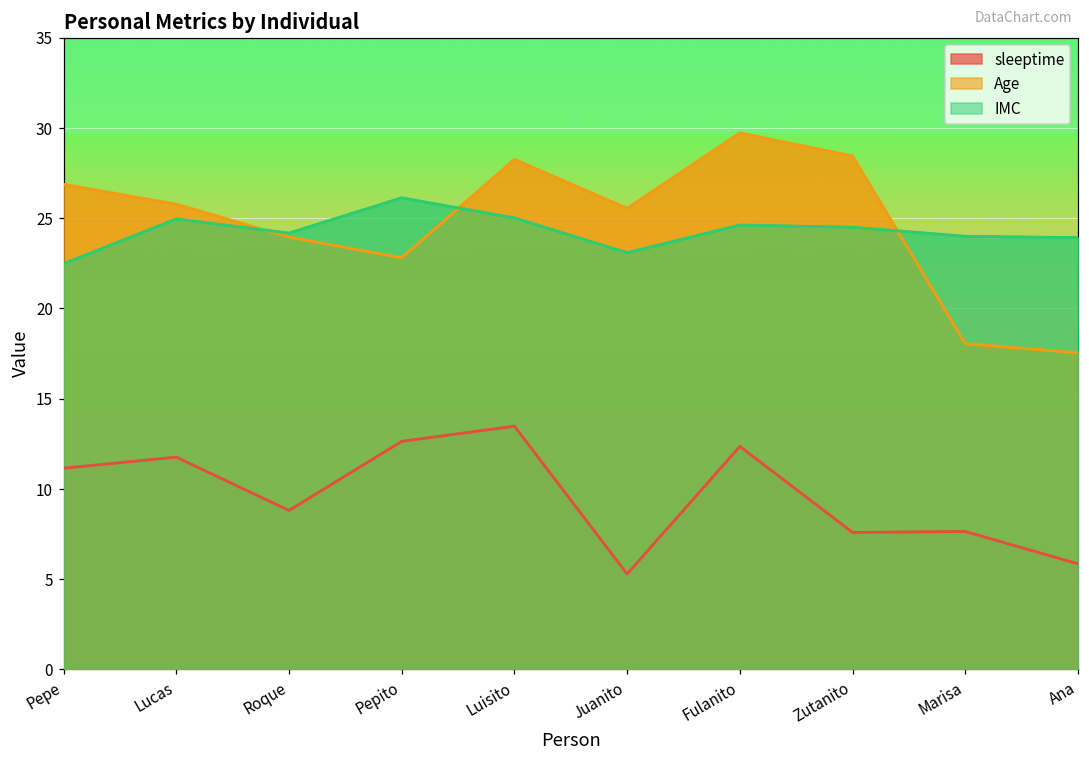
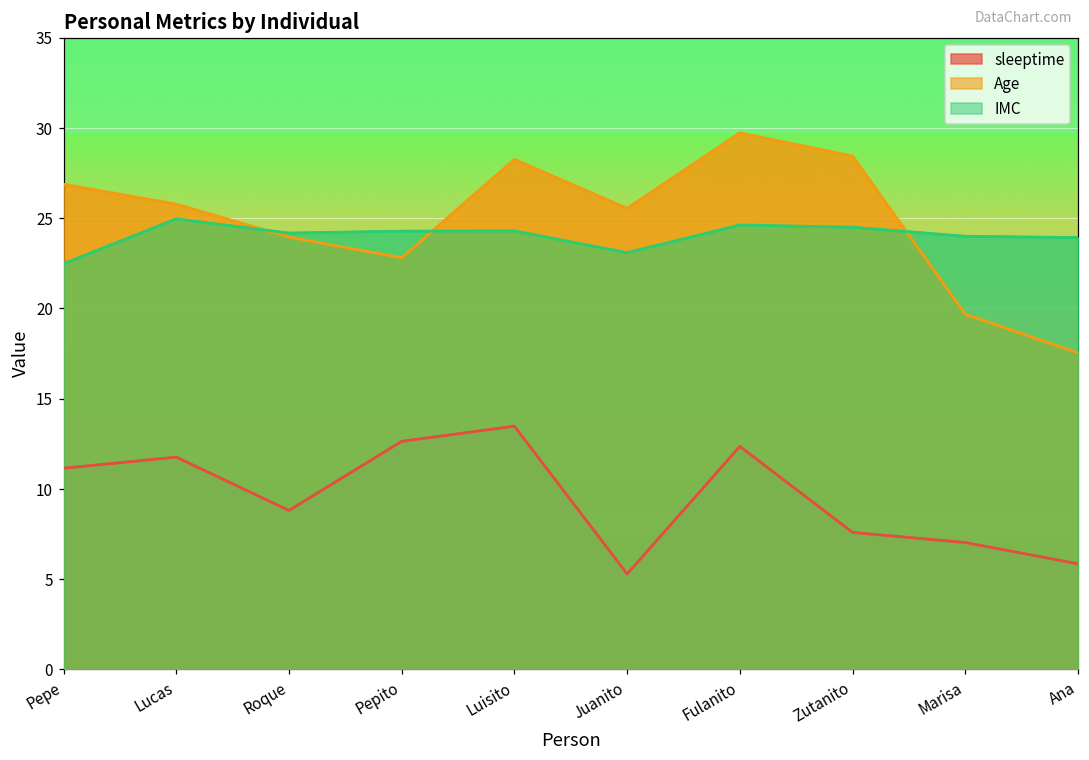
IMC, Pepito: 26.1 -> 24.3
IMC, Luisito: 25.0 -> 24.3
sleeptime, Marisa: 7.6 -> 7.0
Age, Marisa: 18.0 -> 19.7
